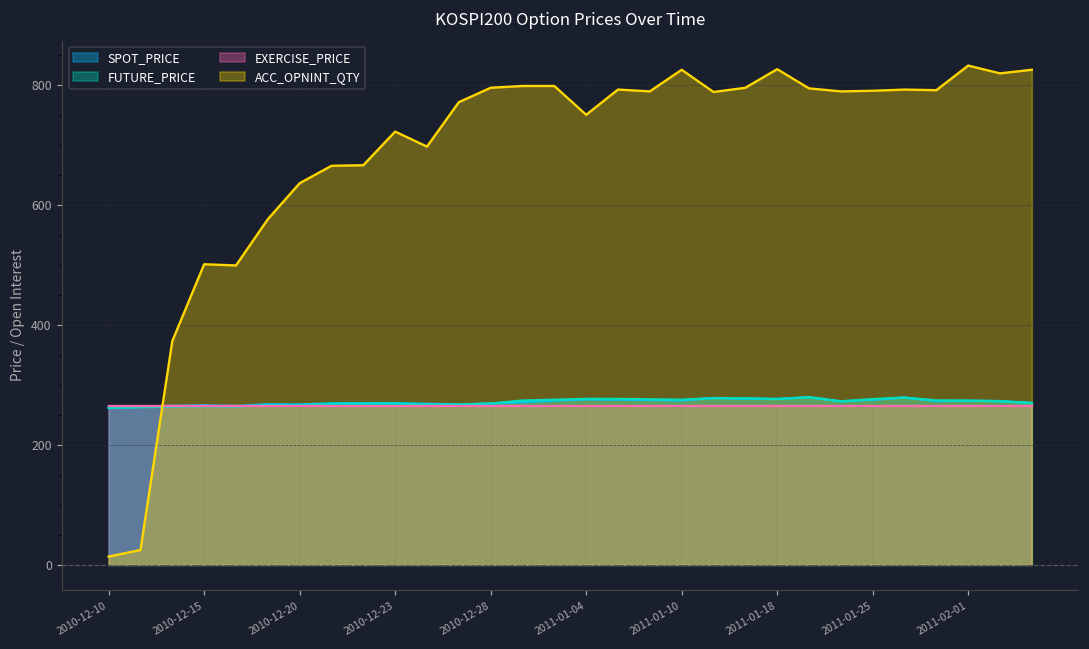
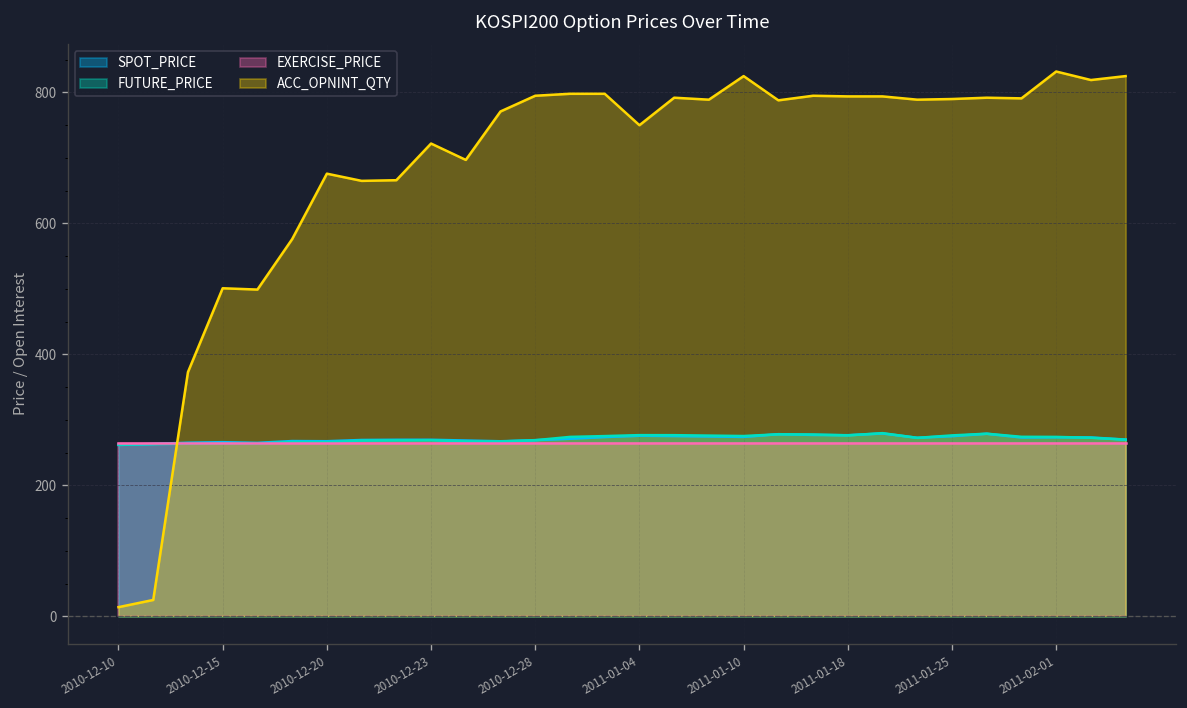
ACC_OPNINT_QTY, 2010-12-20: 640 -> 680
ACC_OPNINT_QTY, 2011-01-18: 830 -> 790
